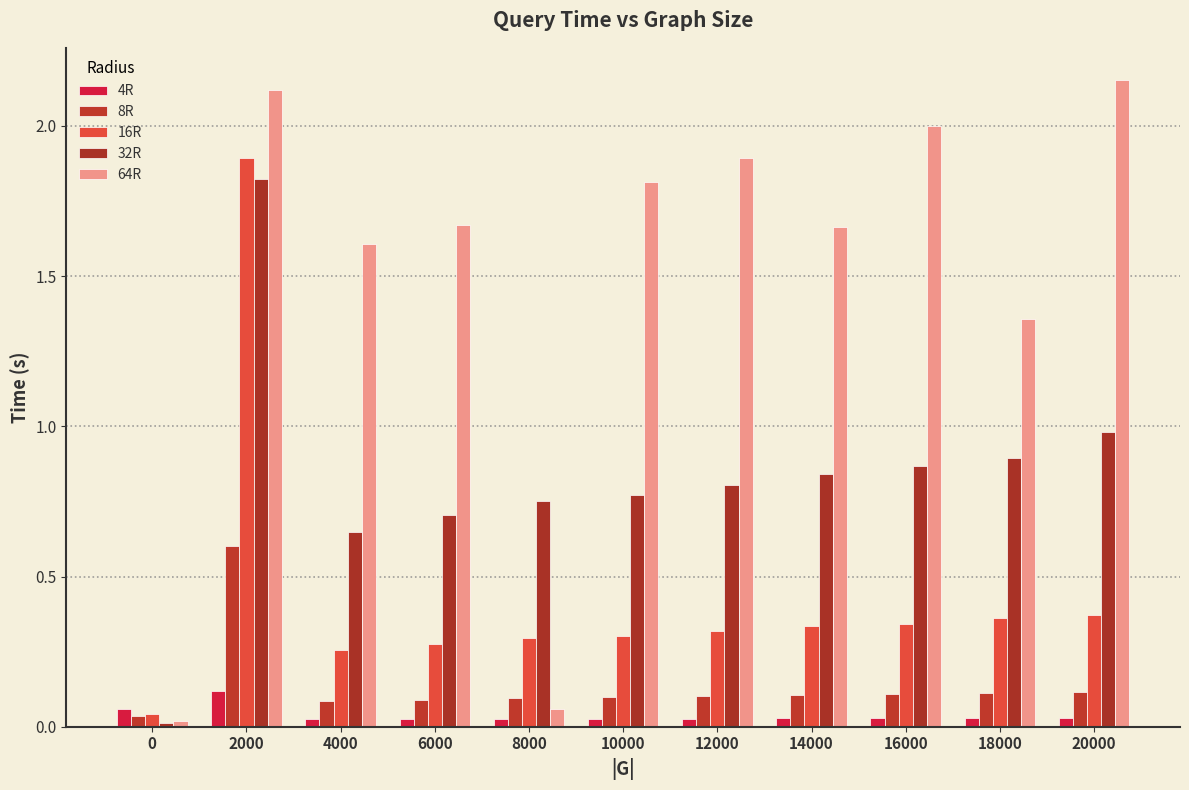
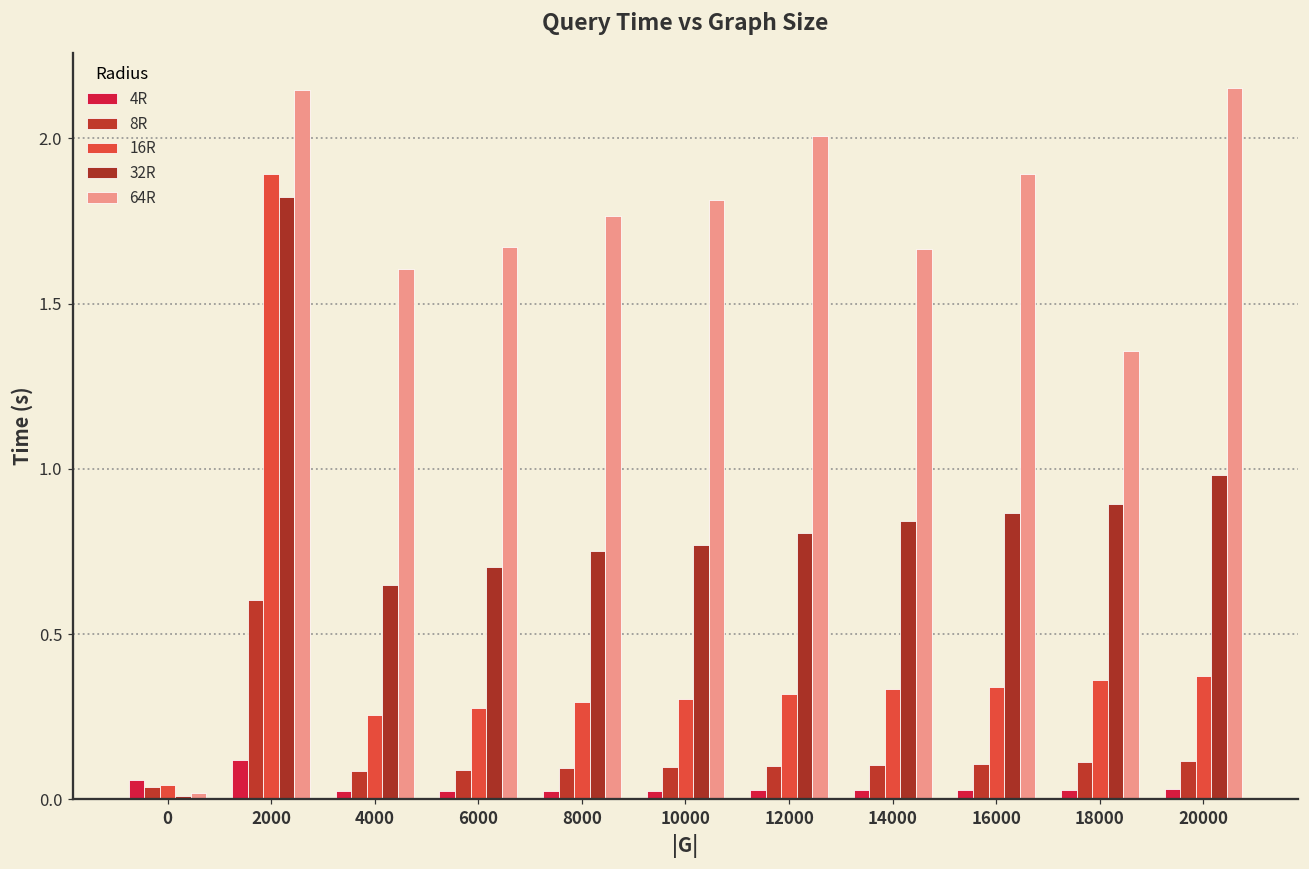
64R, 2000: 2.12 -> 2.15
64R, 8000: 0.06 -> 1.76
64R, 12000: 1.89 -> 2.01
64R, 16000: 2.00 -> 1.89
